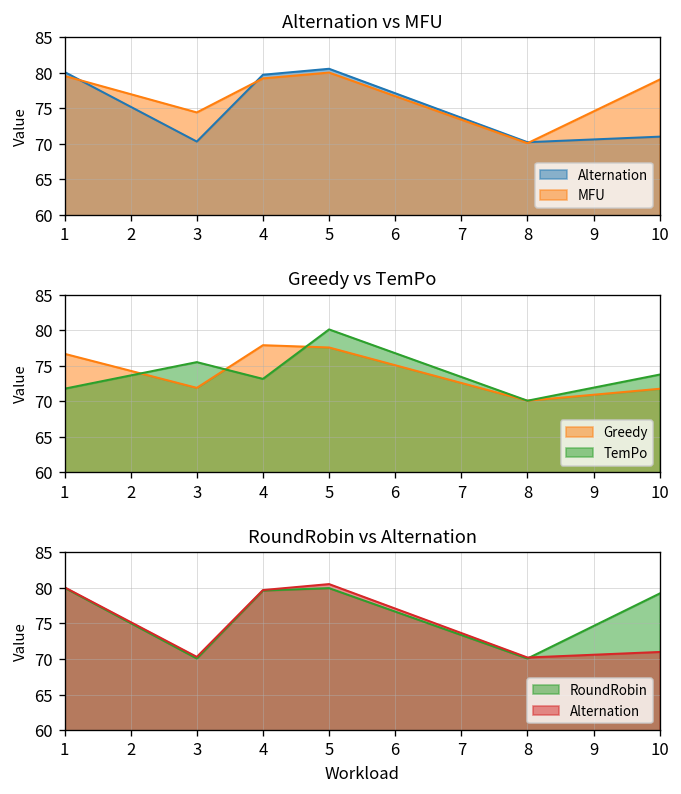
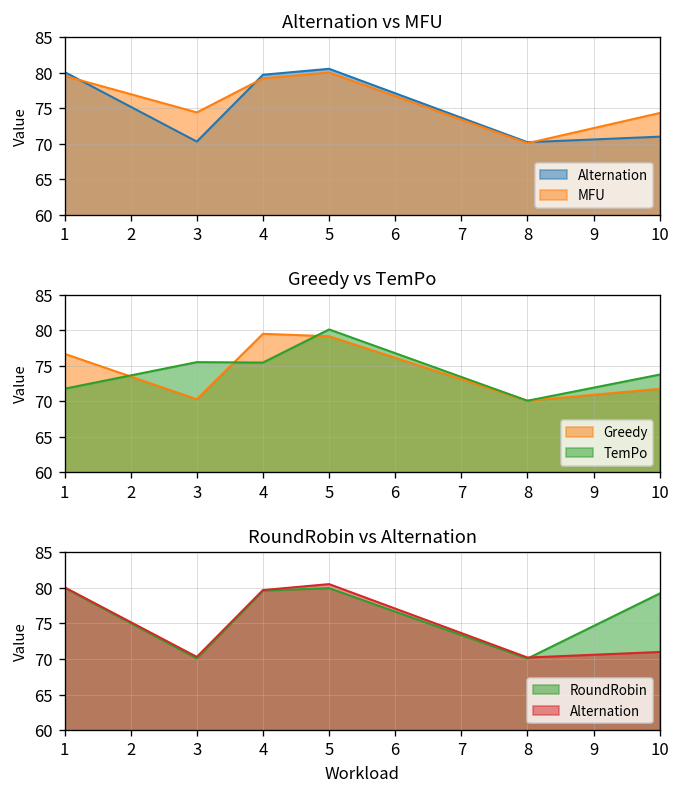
Alternation vs MFU, MFU, 10: 79 -> 74
Greedy vs TemPo, Greedy, 3: 72 -> 70
Greedy vs TemPo, Greedy, 4: 78 -> 80
Greedy vs TemPo, TemPo, 4: 73 -> 75
Greedy vs TemPo, Greedy, 5: 78 -> 79
